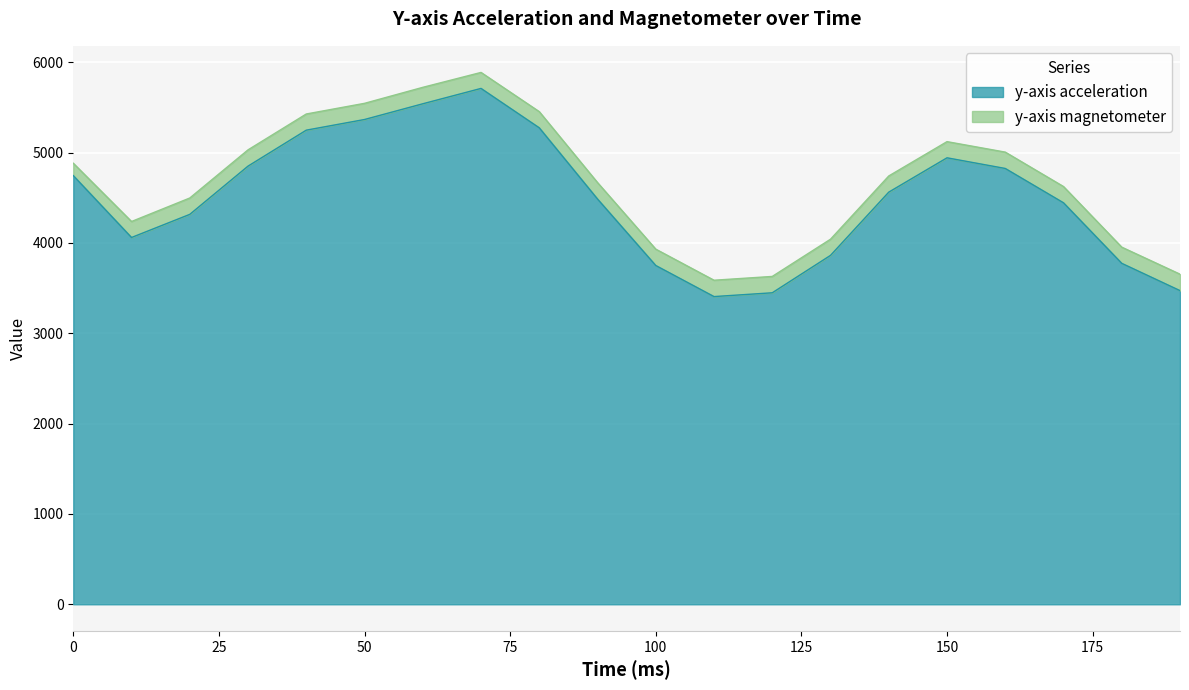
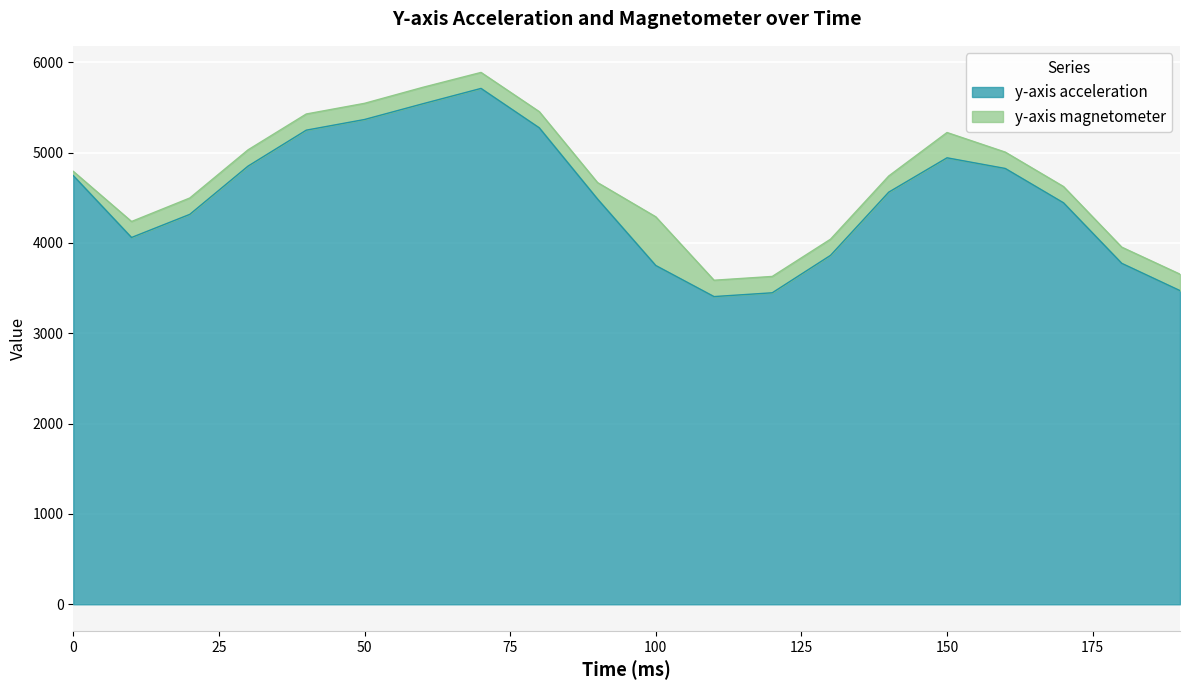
y-axis magnetometer, 0: 100 -> 0
y-axis magnetometer, 100: 200 -> 500
y-axis magnetometer, 150: 200 -> 300
